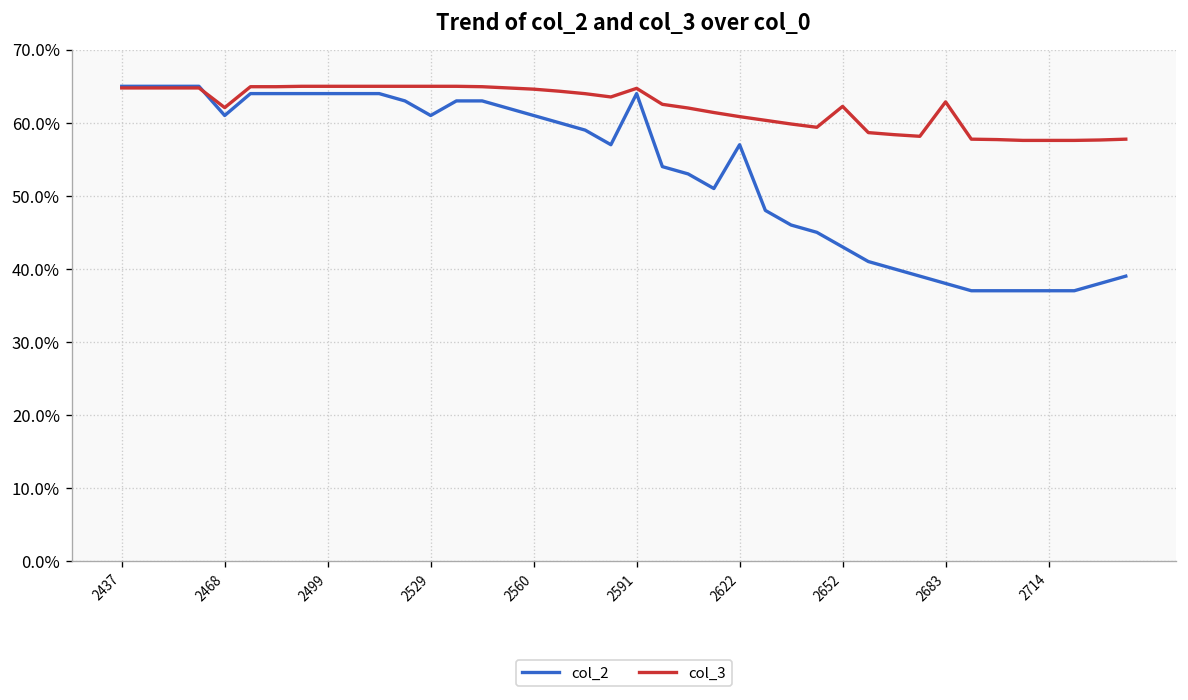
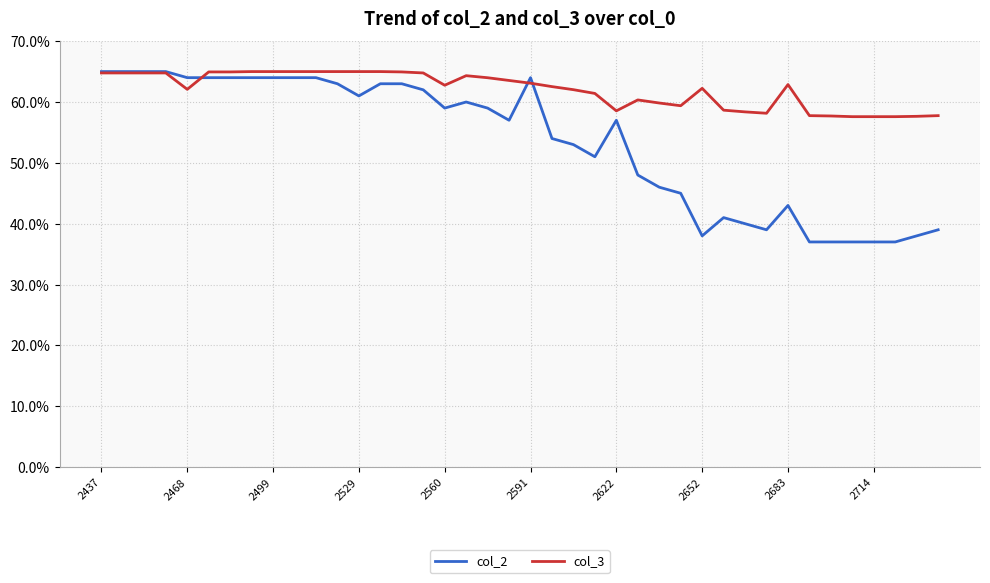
col_2, 2468: 61% -> 64%
col_2, 2560: 61% -> 59%
col_3, 2560: 65% -> 63%
col_3, 2591: 65% -> 63%
col_3, 2622: 61% -> 59%
col_2, 2652: 43% -> 38%
col_2, 2683: 38% -> 43%
